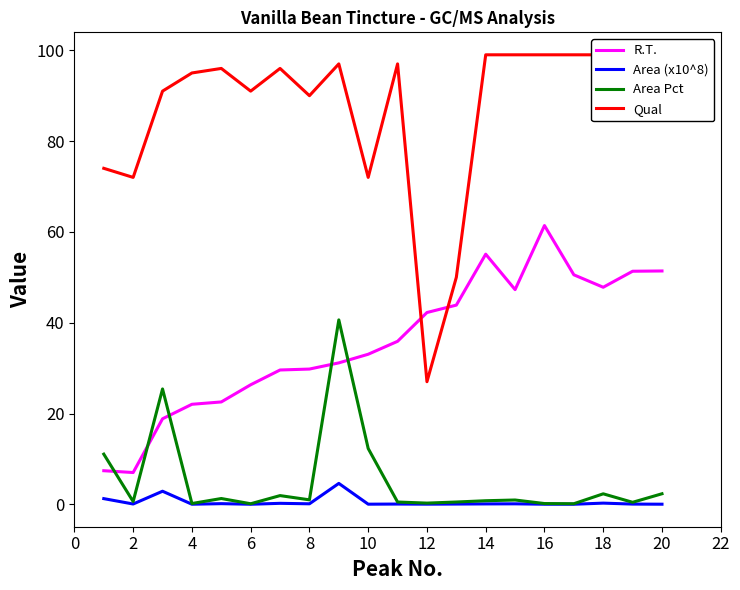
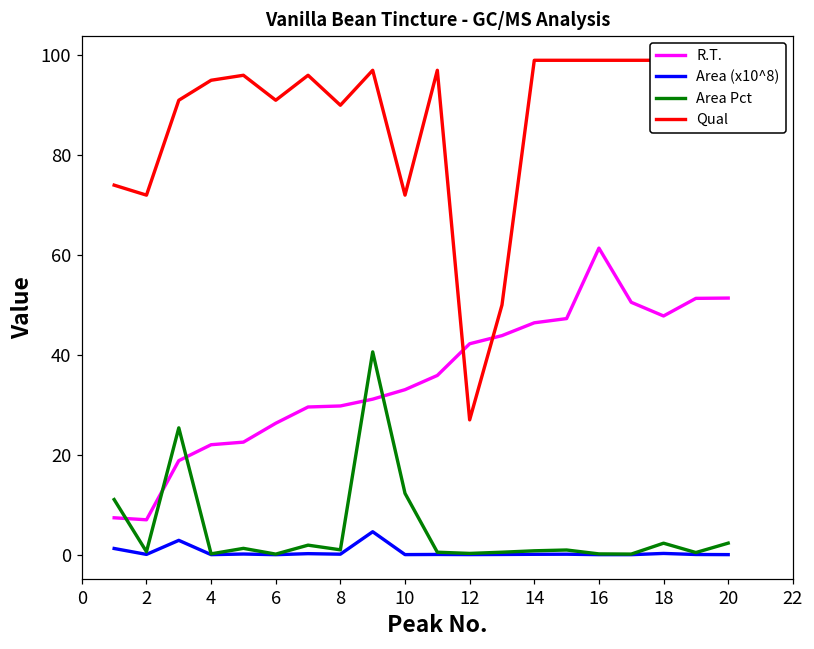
R.T., 14: 55 -> 46
